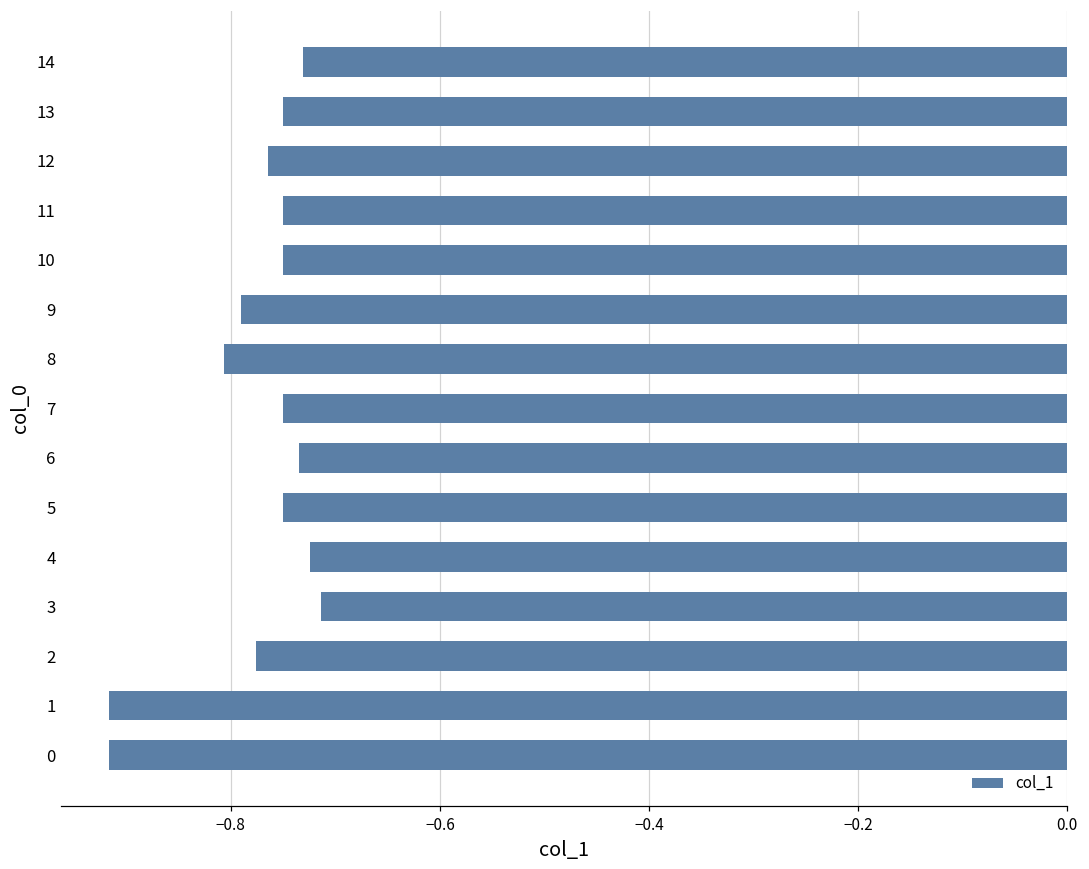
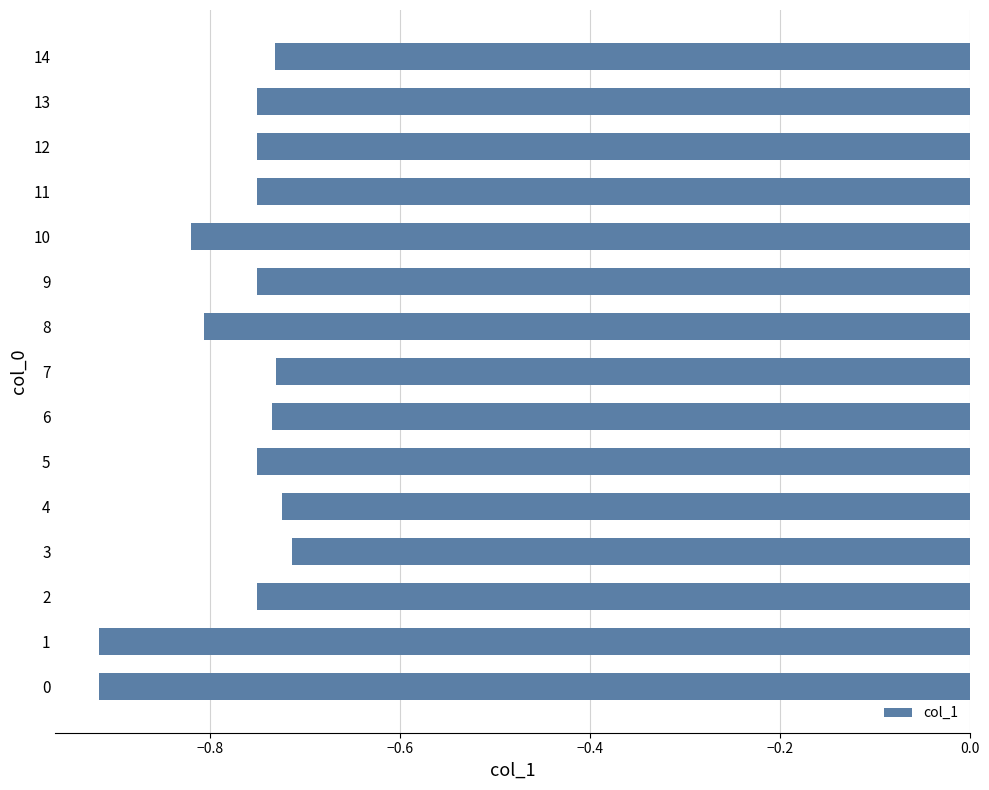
12: -0.76 -> -0.75
10: -0.75 -> -0.82
9: -0.79 -> -0.75
7: -0.75 -> -0.73
2: -0.78 -> -0.75
